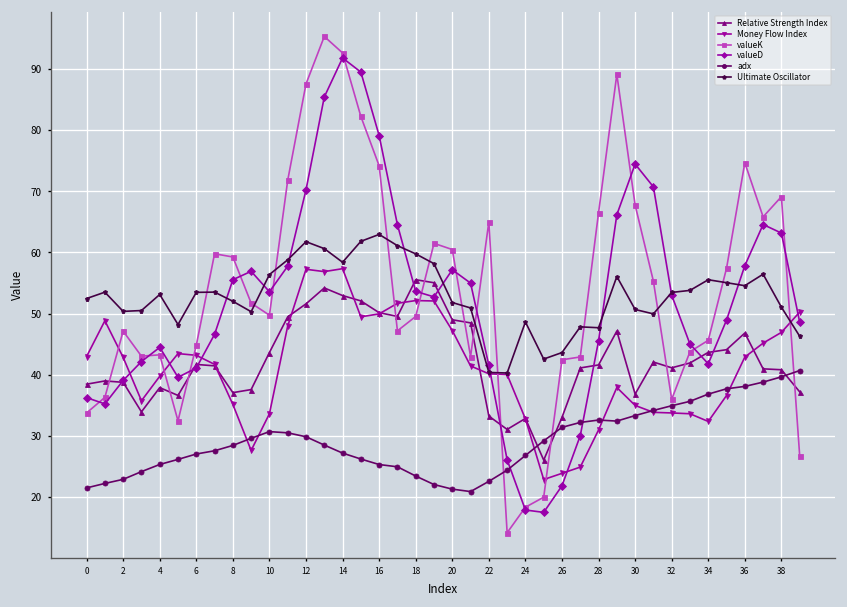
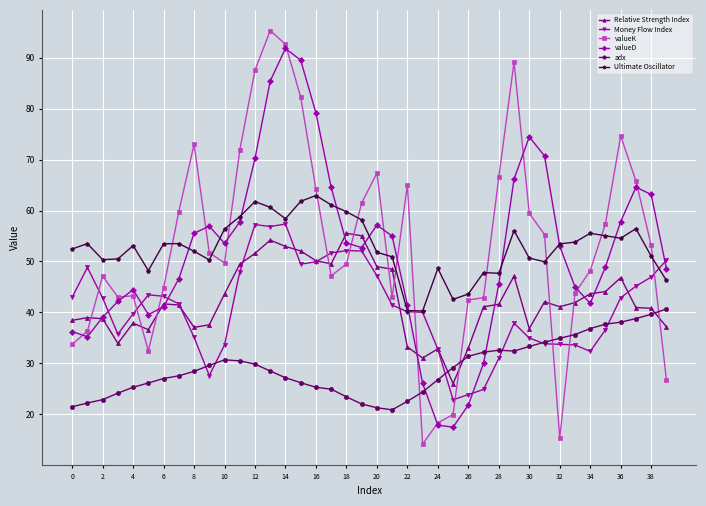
valueK, 8: 59 -> 73
valueK, 16: 74 -> 64
valueK, 20: 60 -> 67
valueK, 30: 68 -> 59
valueK, 32: 36 -> 15
valueK, 34: 46 -> 48
valueK, 38: 69 -> 53
